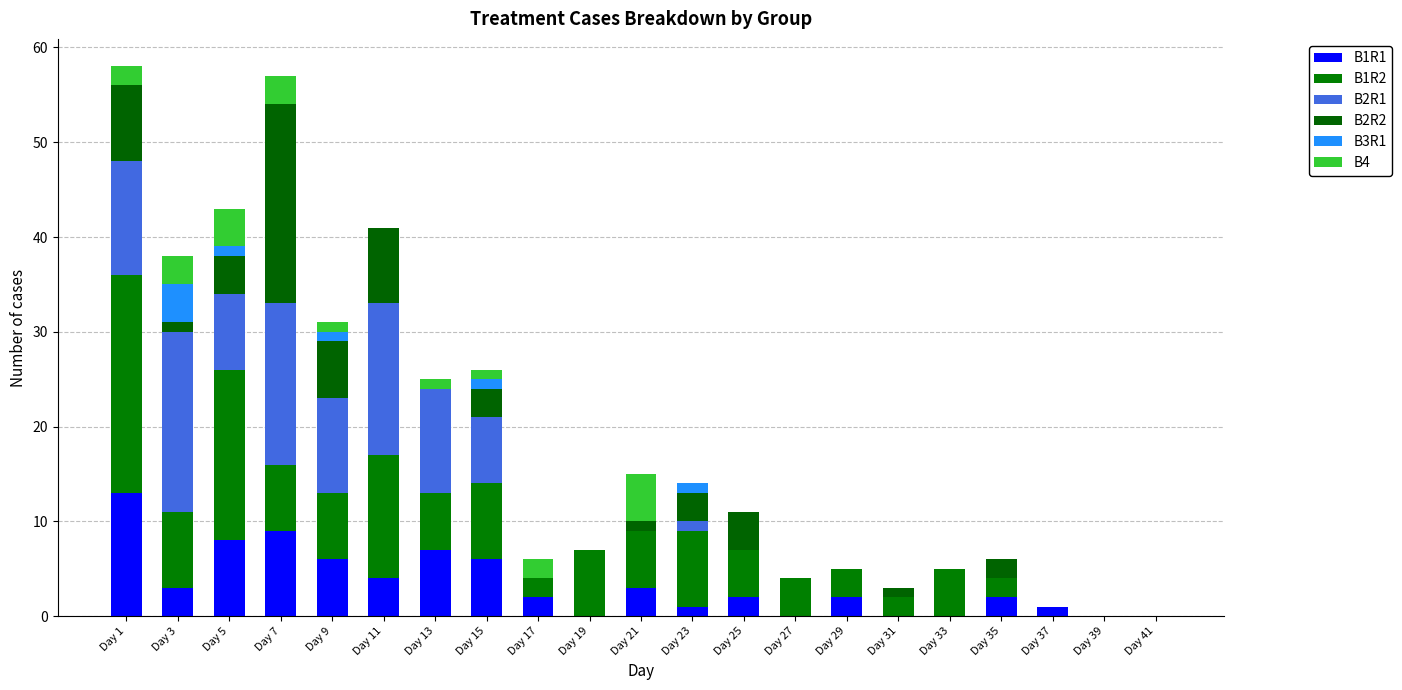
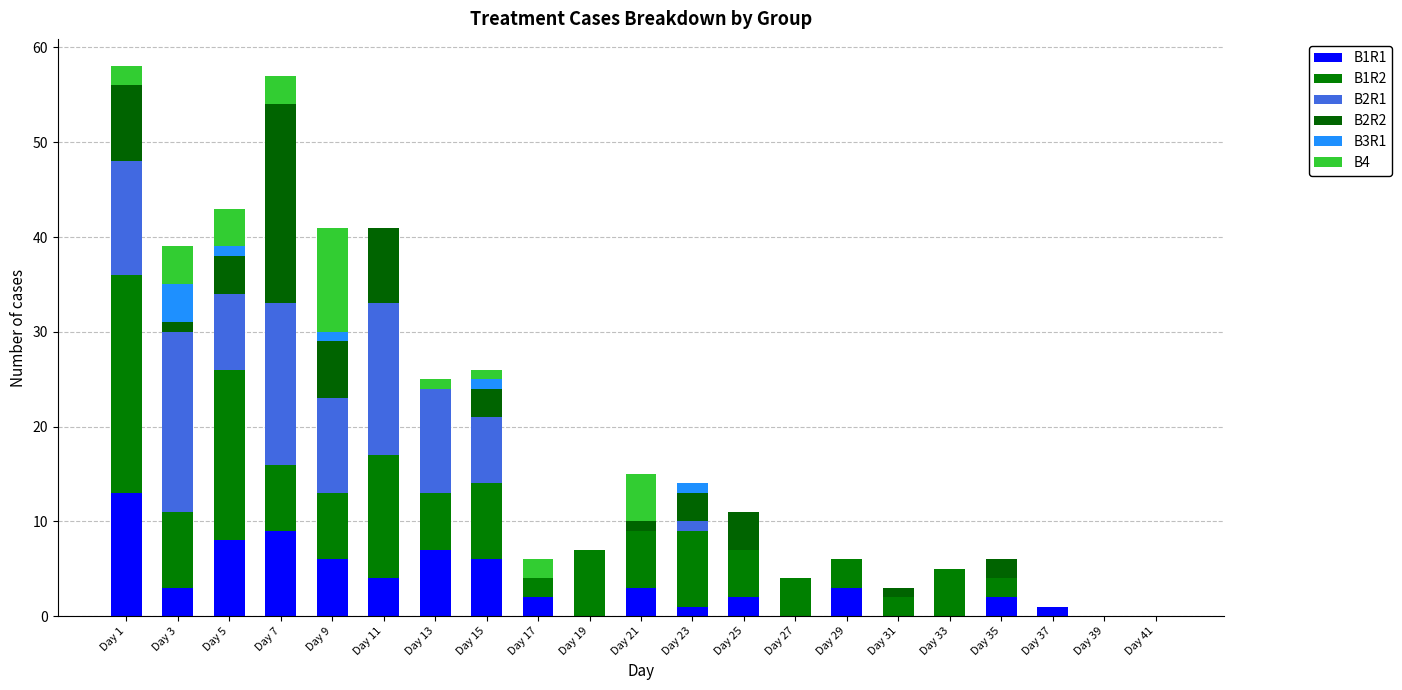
B4, Day 3: 3 -> 4
B4, Day 9: 1 -> 11
B1R1, Day 29: 2 -> 3
